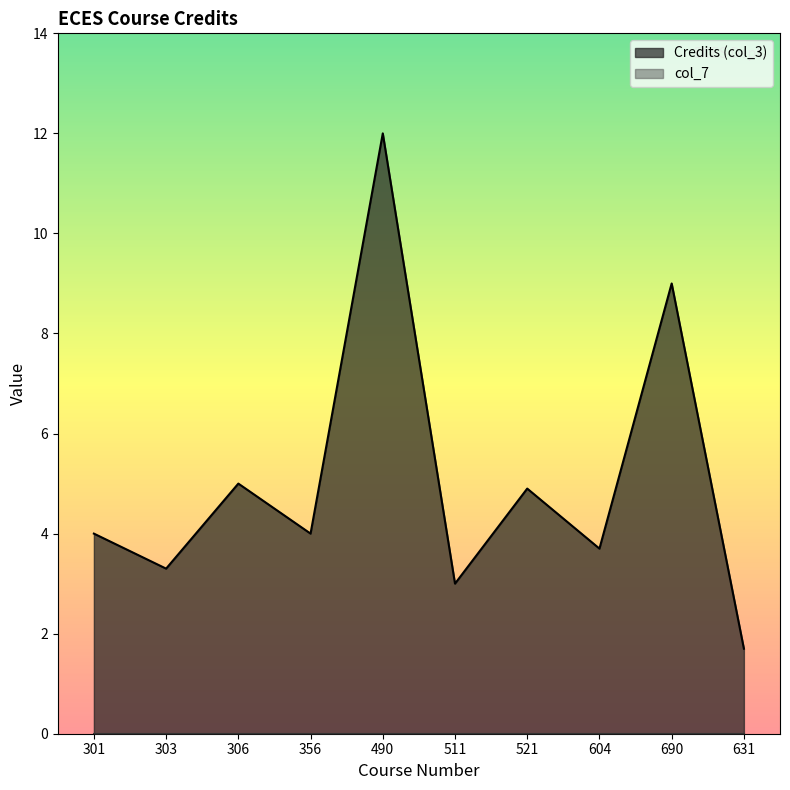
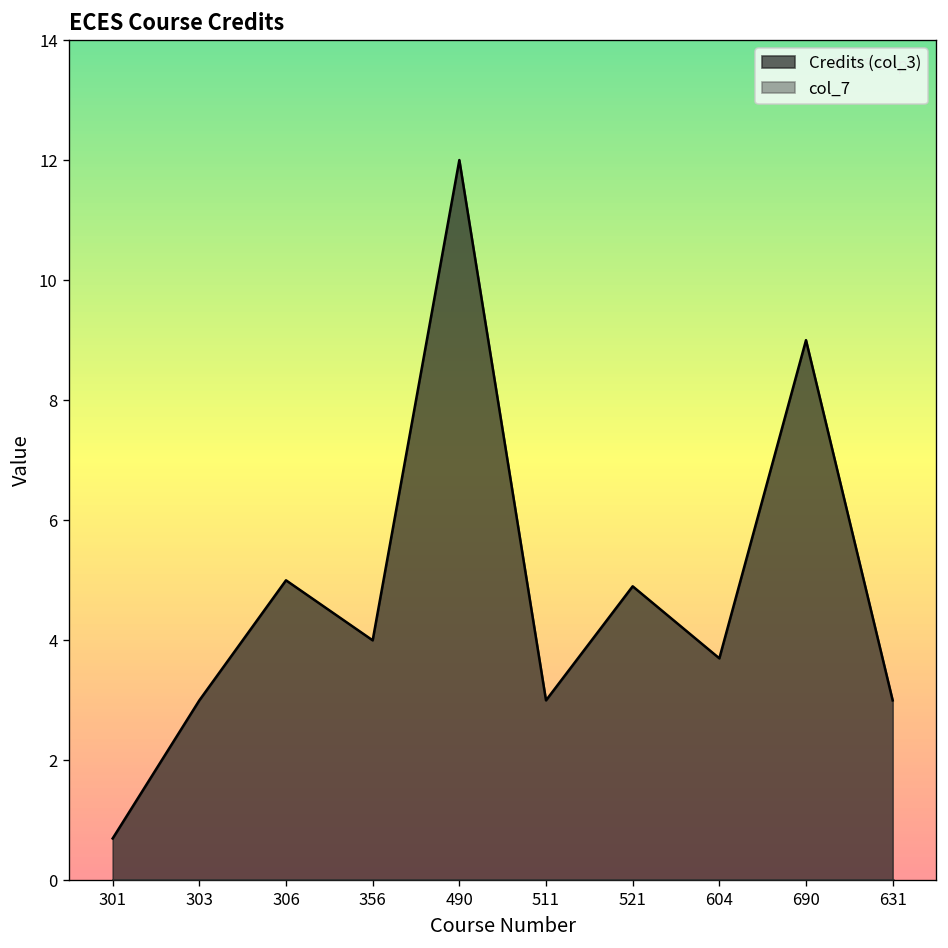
Credits (col_3), 301: 4.0 -> 0.7
Credits (col_3), 303: 3.3 -> 3.0
Credits (col_3), 631: 1.7 -> 3.0
